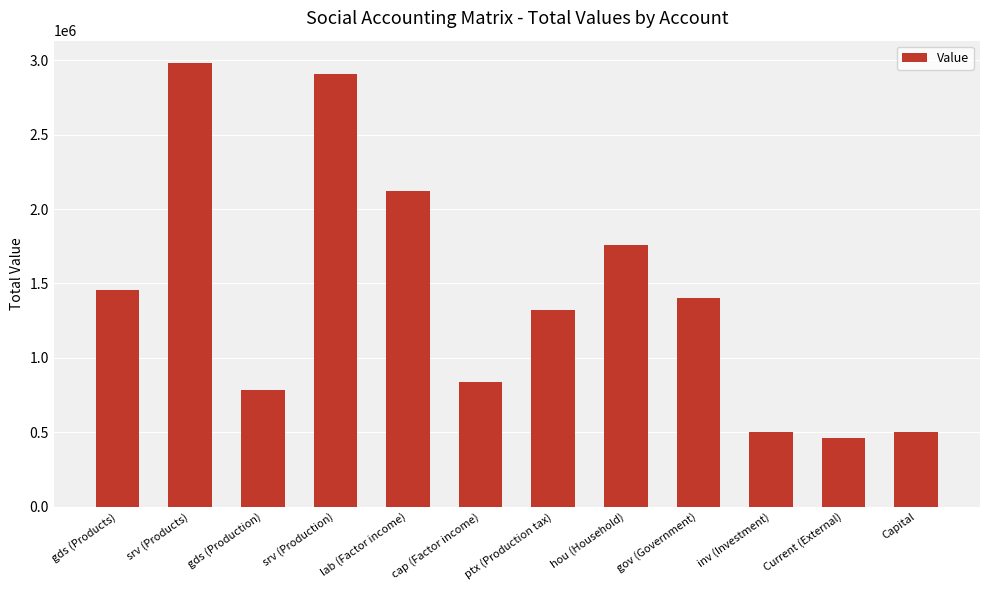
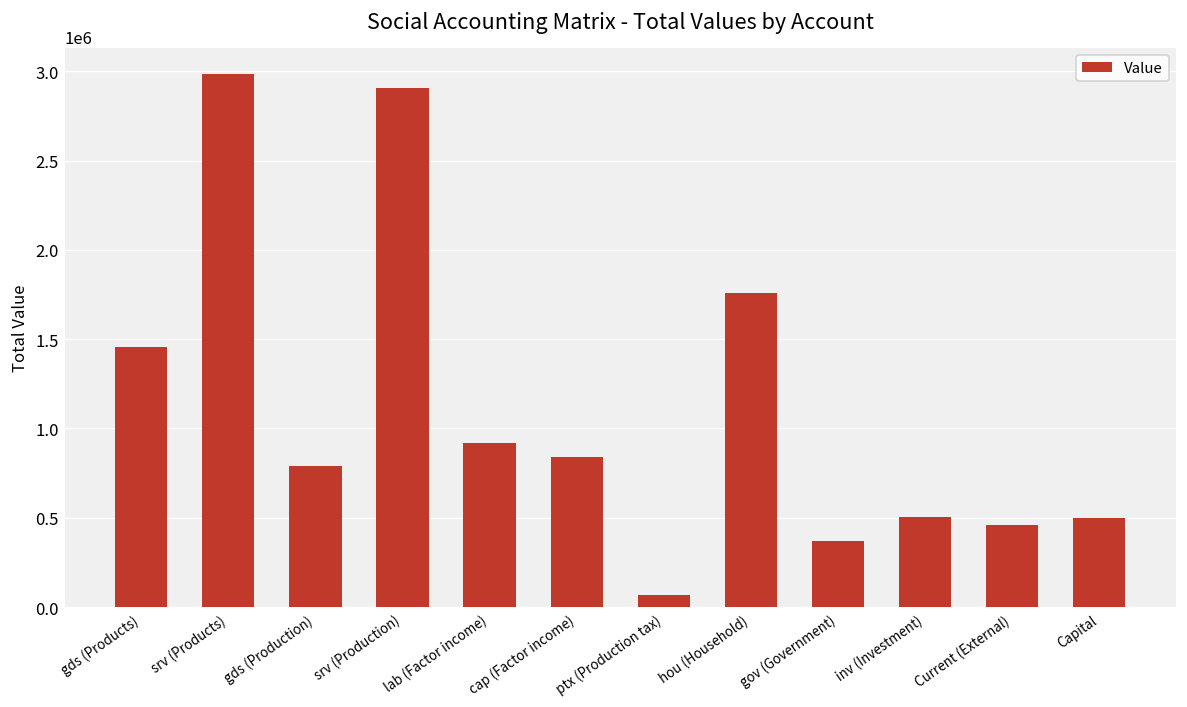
lab (Factor income): 2120000 -> 920000
ptx (Production tax): 1320000 -> 70000
gov (Government): 1400000 -> 370000
